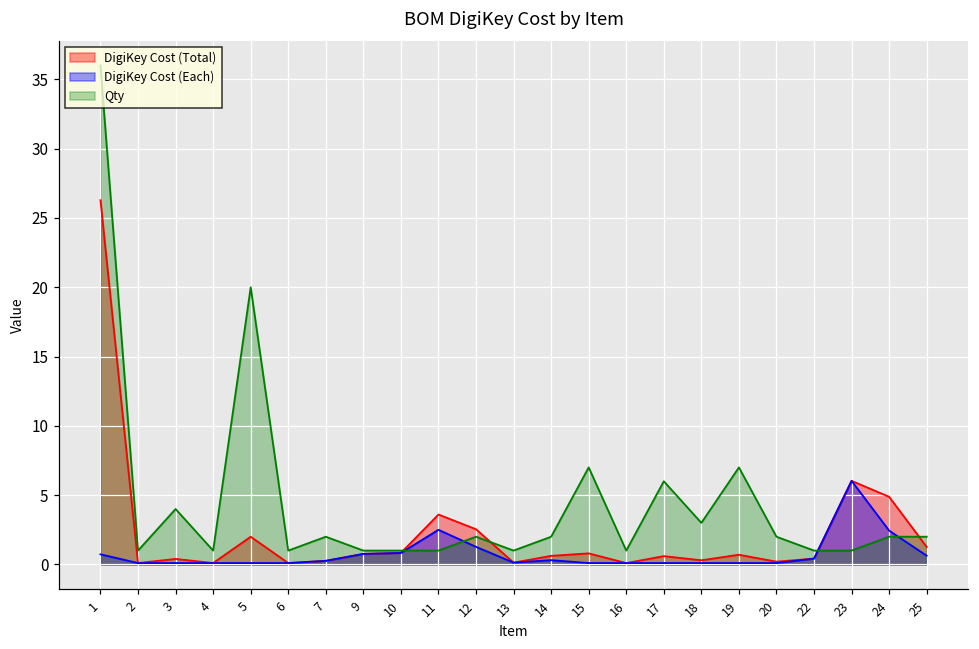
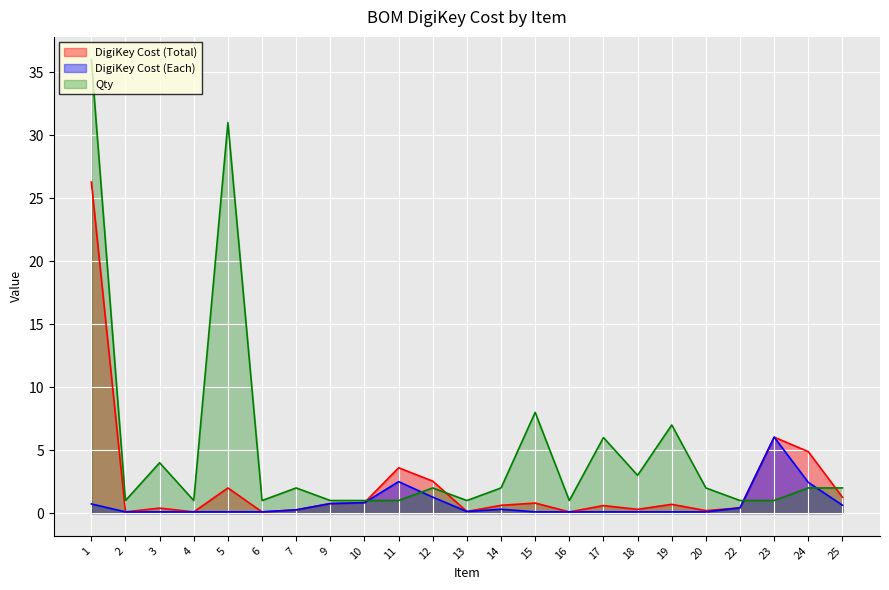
Qty, 5: 20 -> 31
Qty, 15: 7 -> 8
